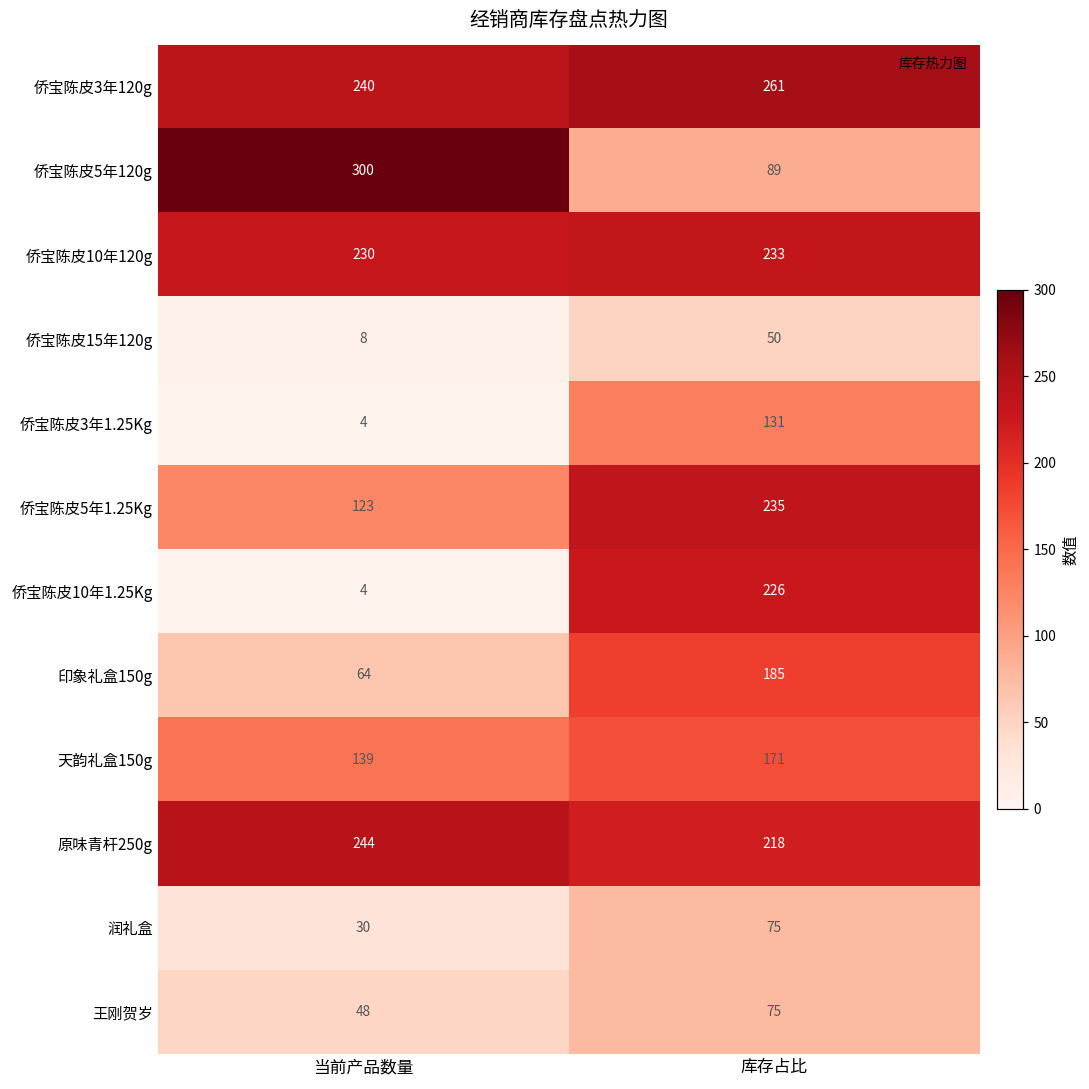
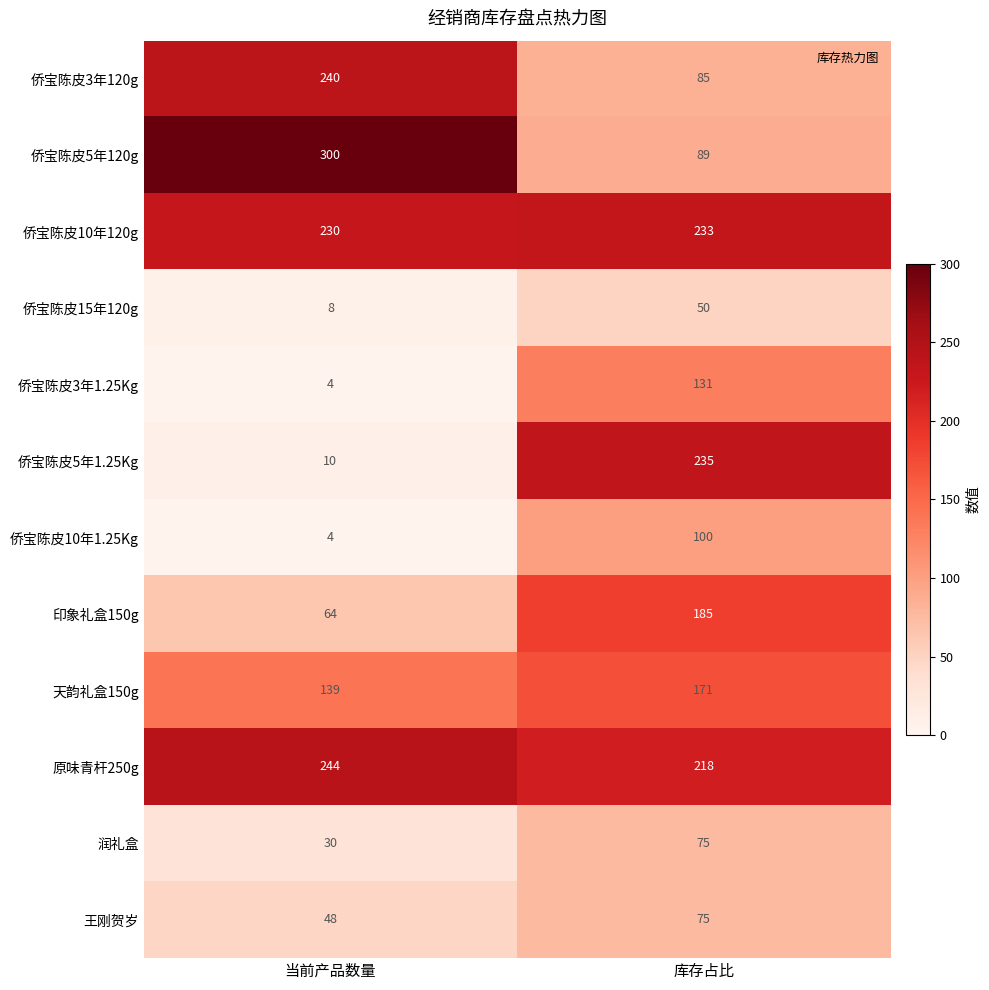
侨宝陈皮3年120g, 库存占比: 261 -> 85
侨宝陈皮5年1.25Kg, 当前产品数量: 123 -> 10
侨宝陈皮10年1.25Kg, 库存占比: 226 -> 100
